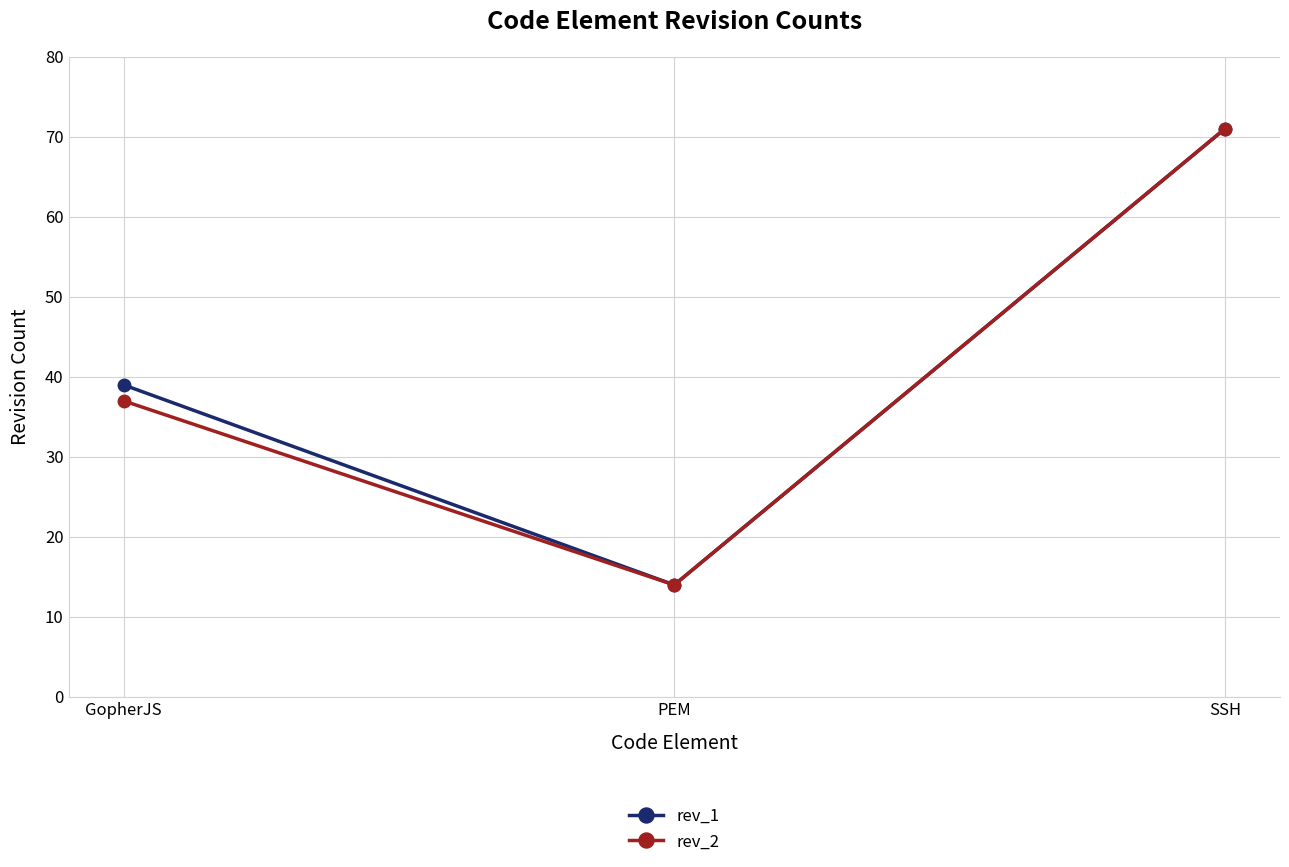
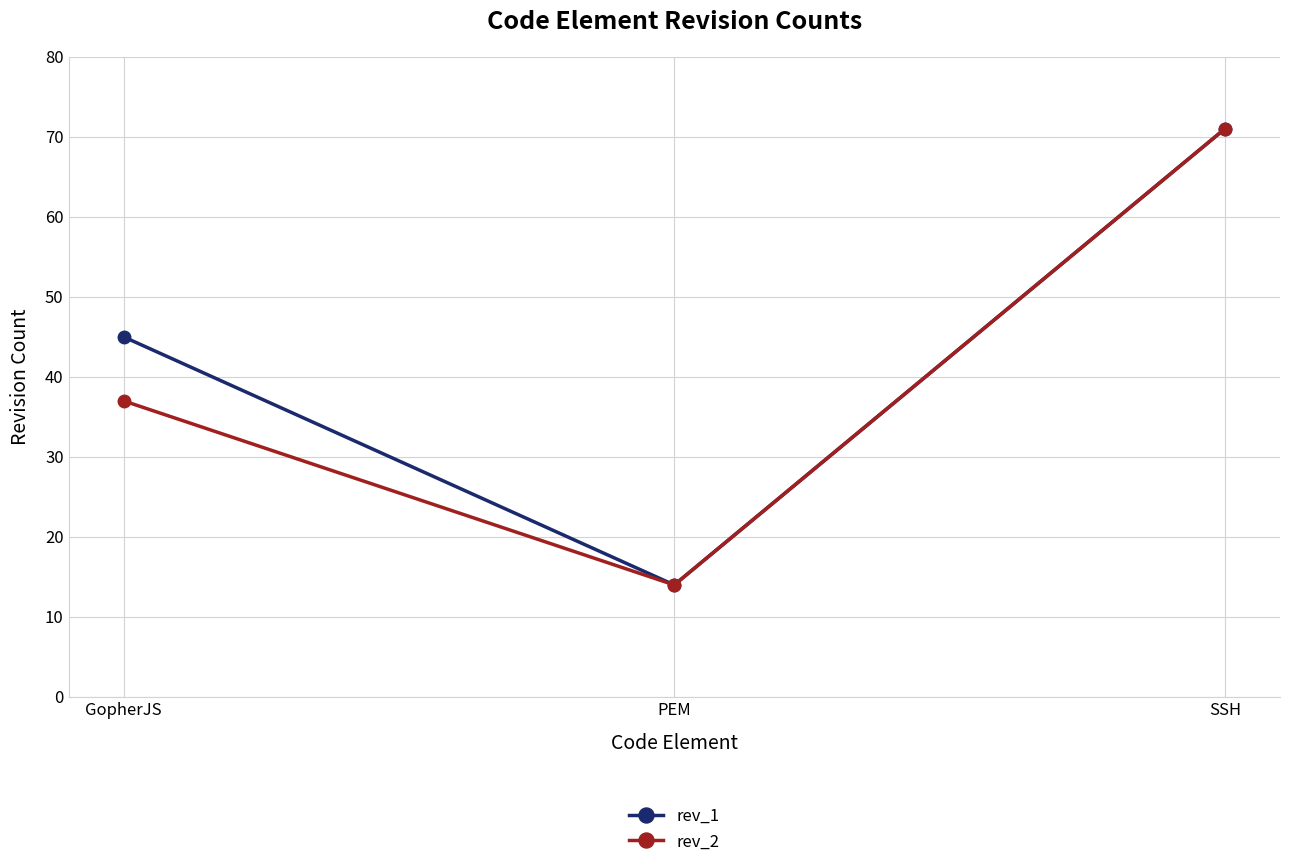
rev_1, GopherJS: 39 -> 45
